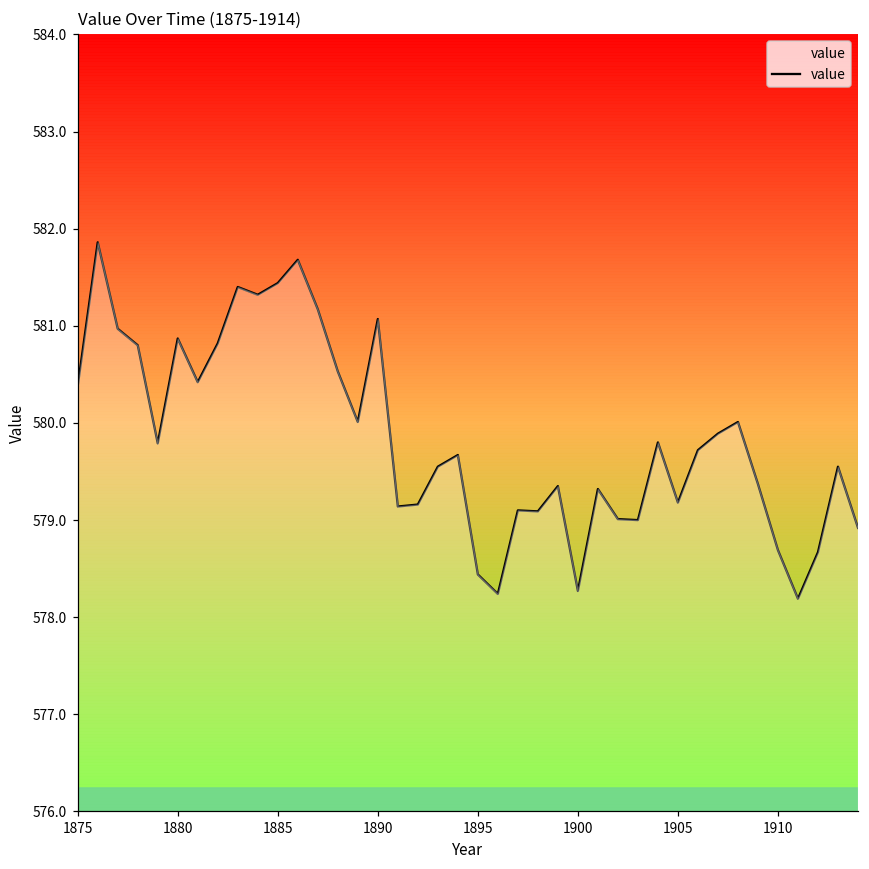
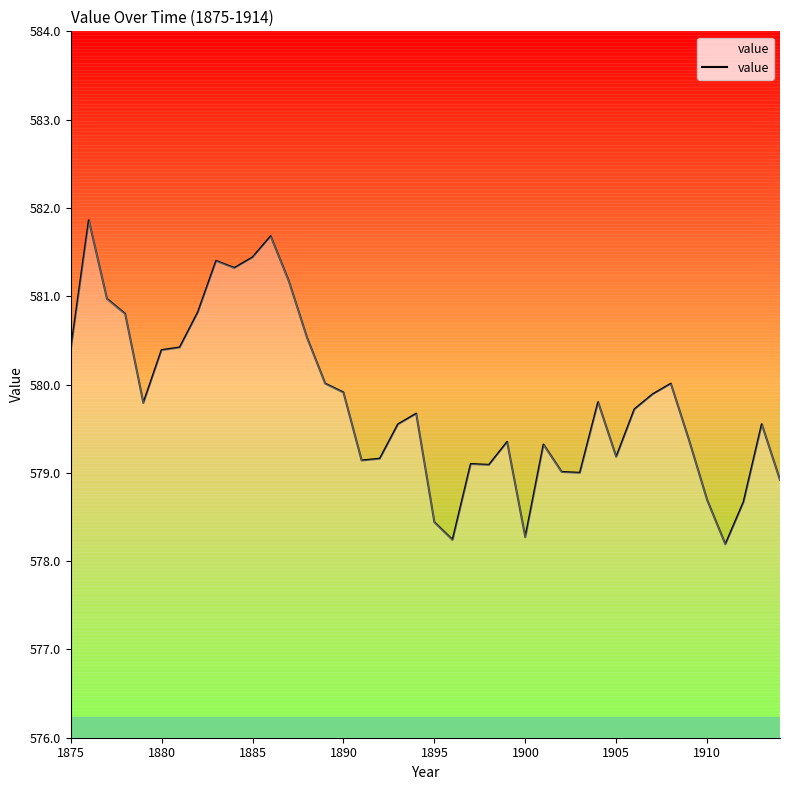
1880: 580.9 -> 580.4
1890: 581.1 -> 579.9
